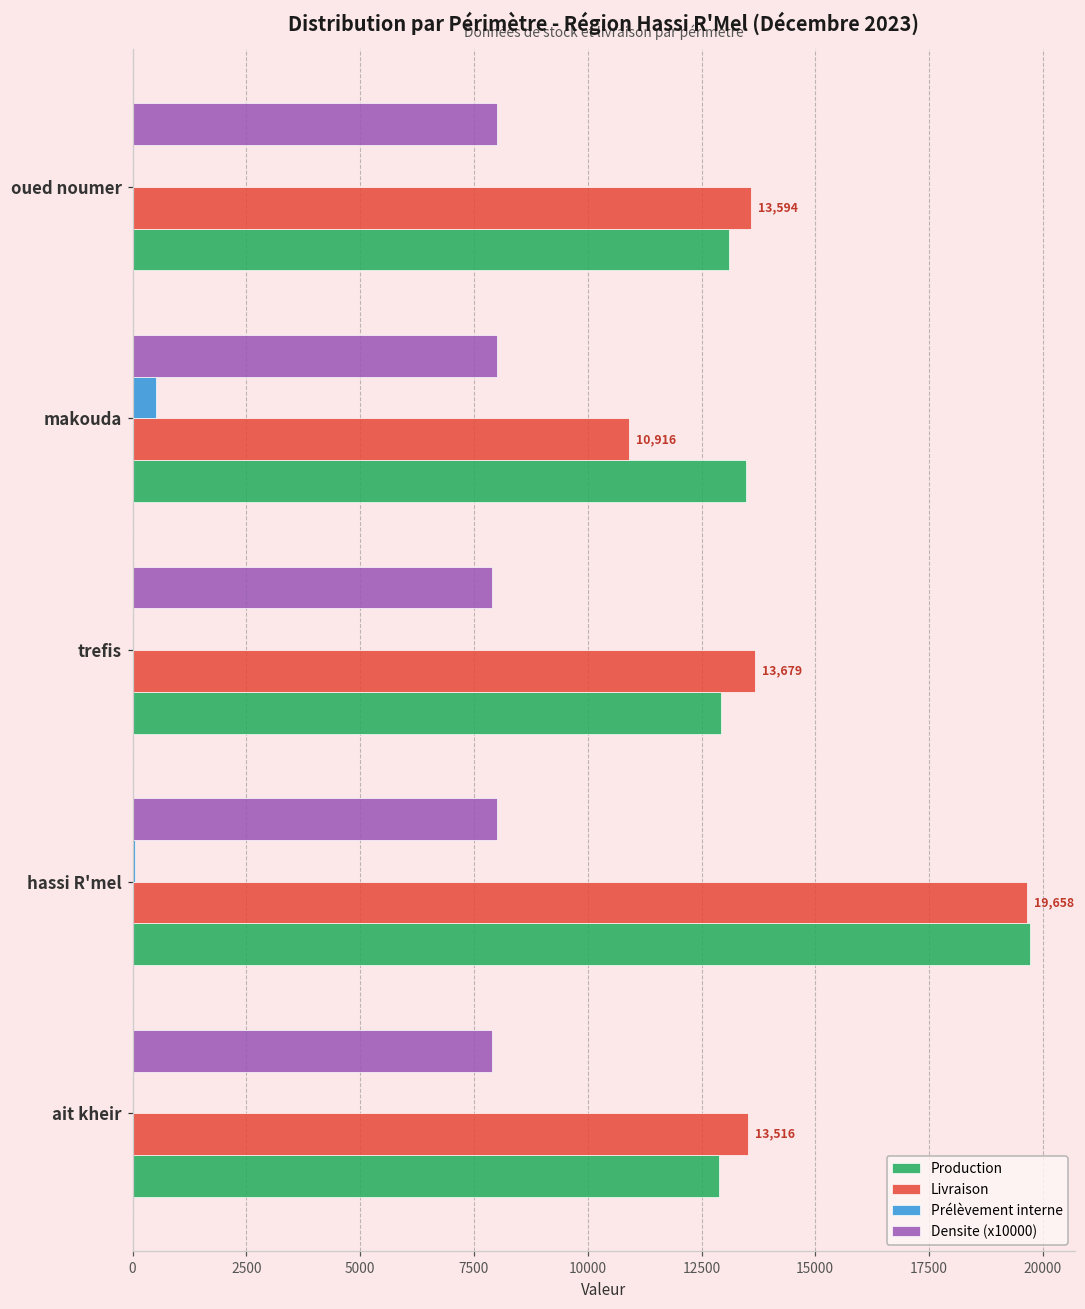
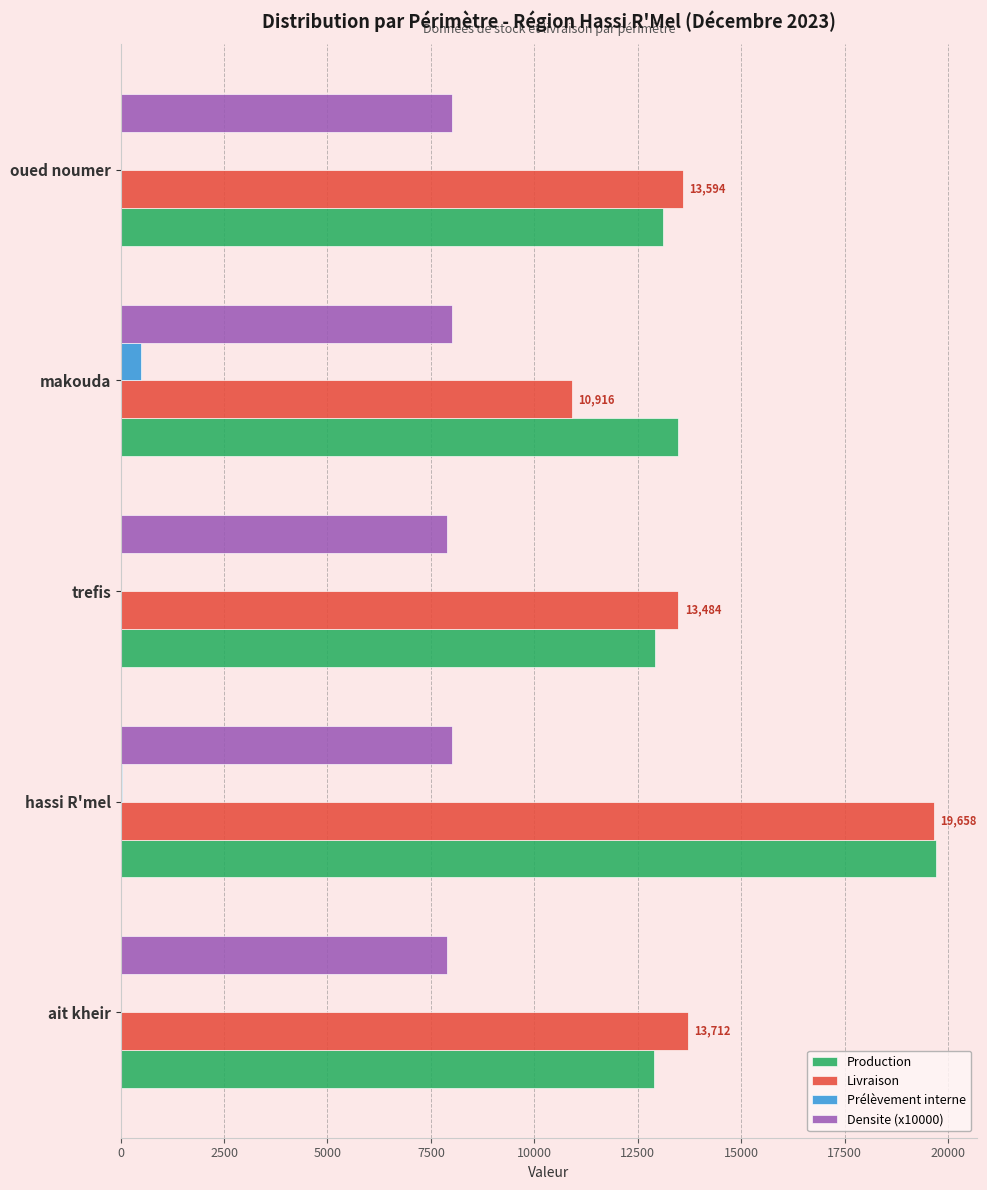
Livraison, trefis: 13,679 -> 13,484
Livraison, ait kheir: 13,516 -> 13,712
